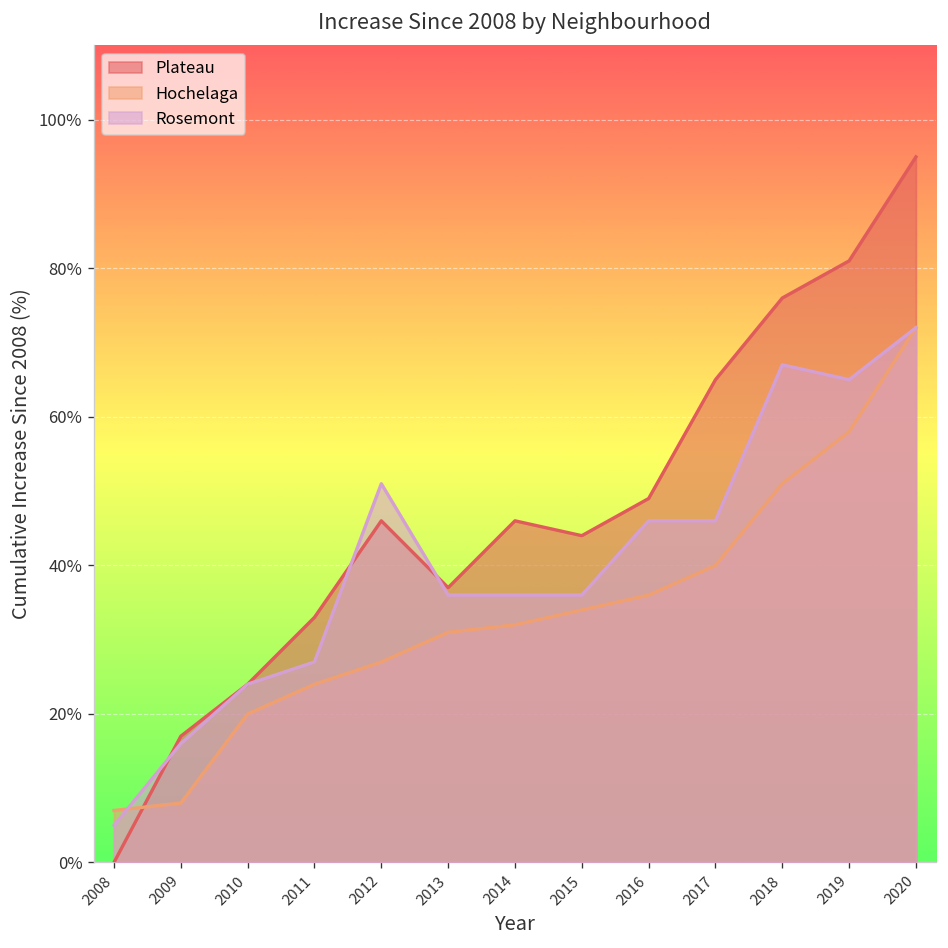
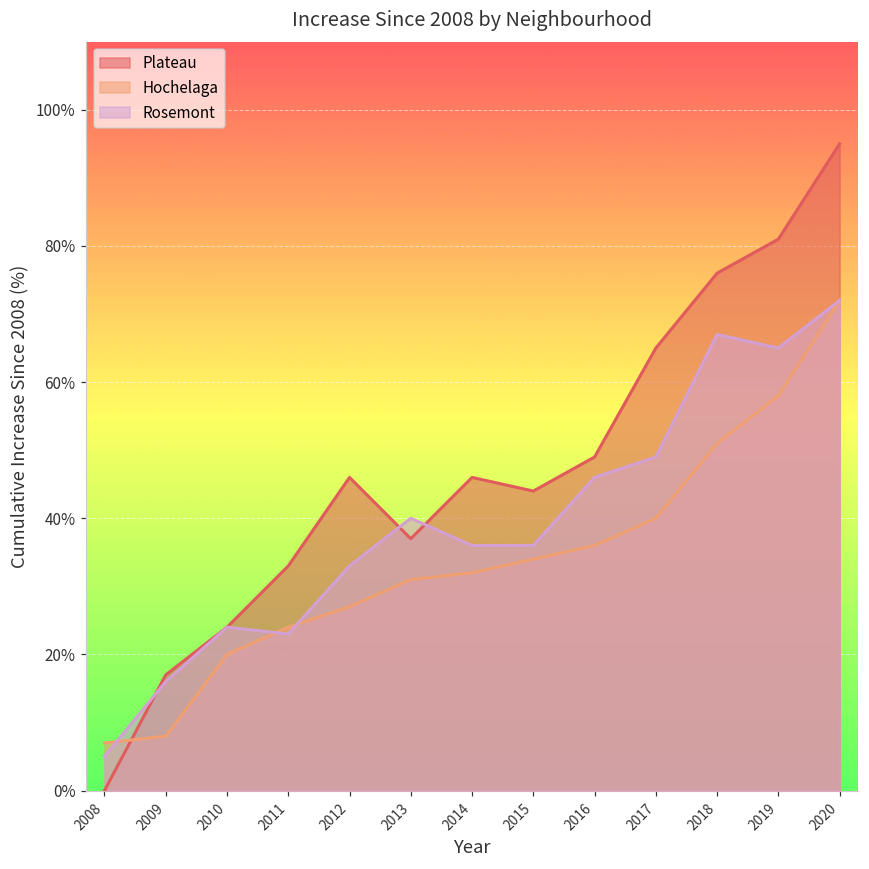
Rosemont, 2011: 27% -> 23%
Rosemont, 2012: 51% -> 33%
Rosemont, 2013: 36% -> 40%
Rosemont, 2017: 46% -> 49%
